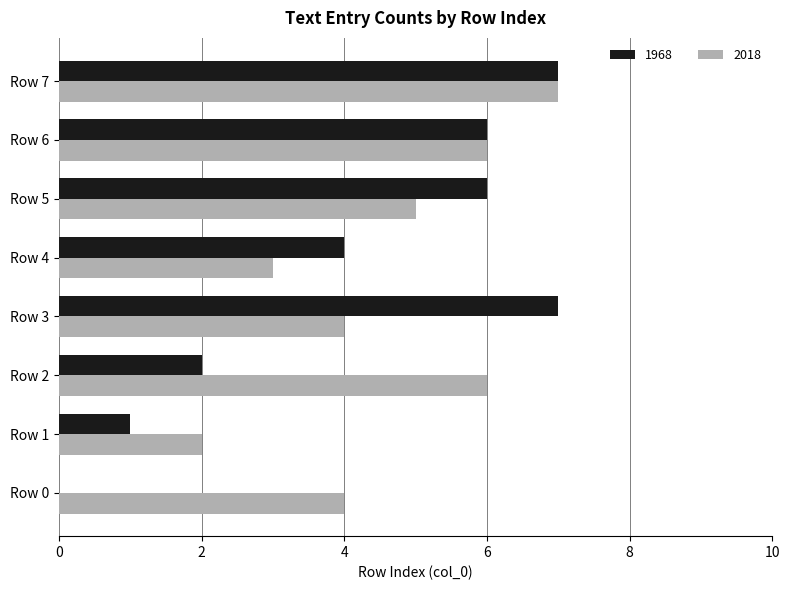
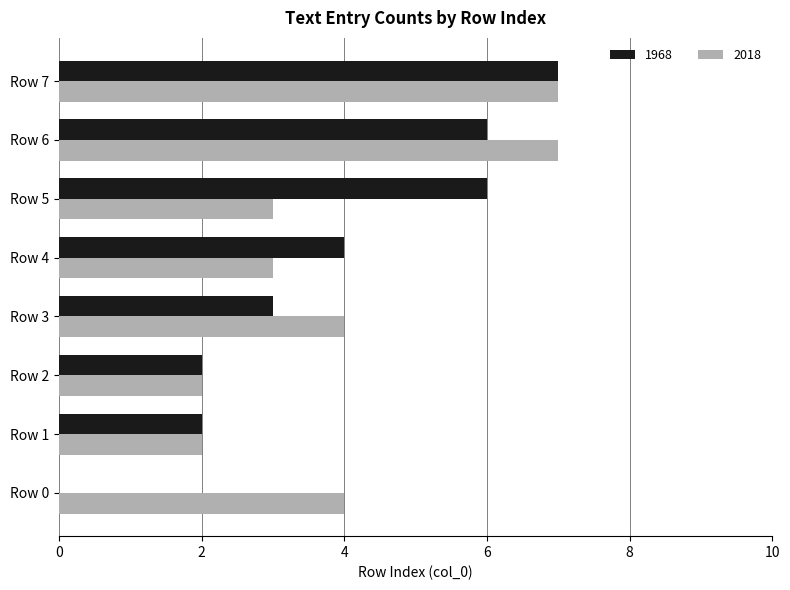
2018, Row 6: 6 -> 7
2018, Row 5: 5 -> 3
1968, Row 3: 7 -> 3
2018, Row 2: 6 -> 2
1968, Row 1: 1 -> 2
